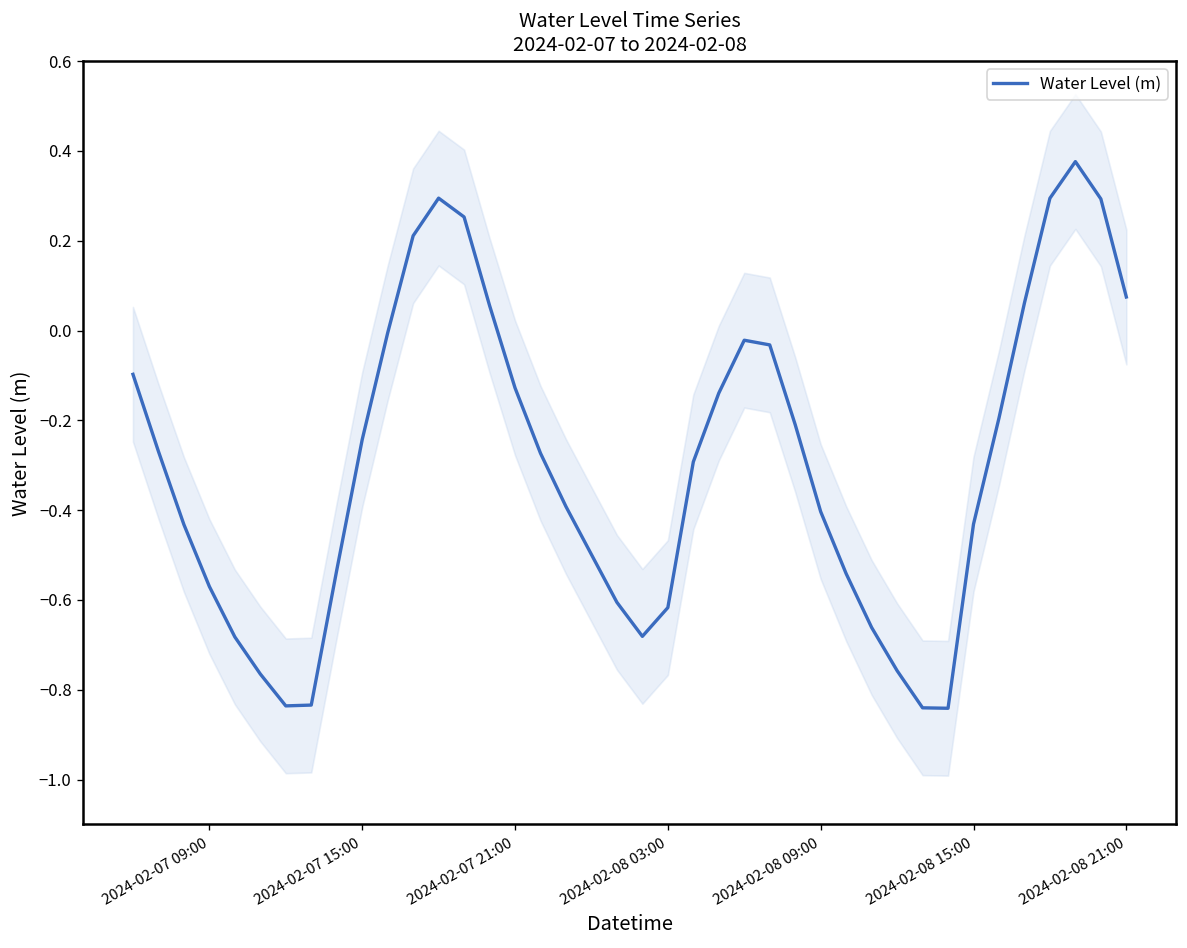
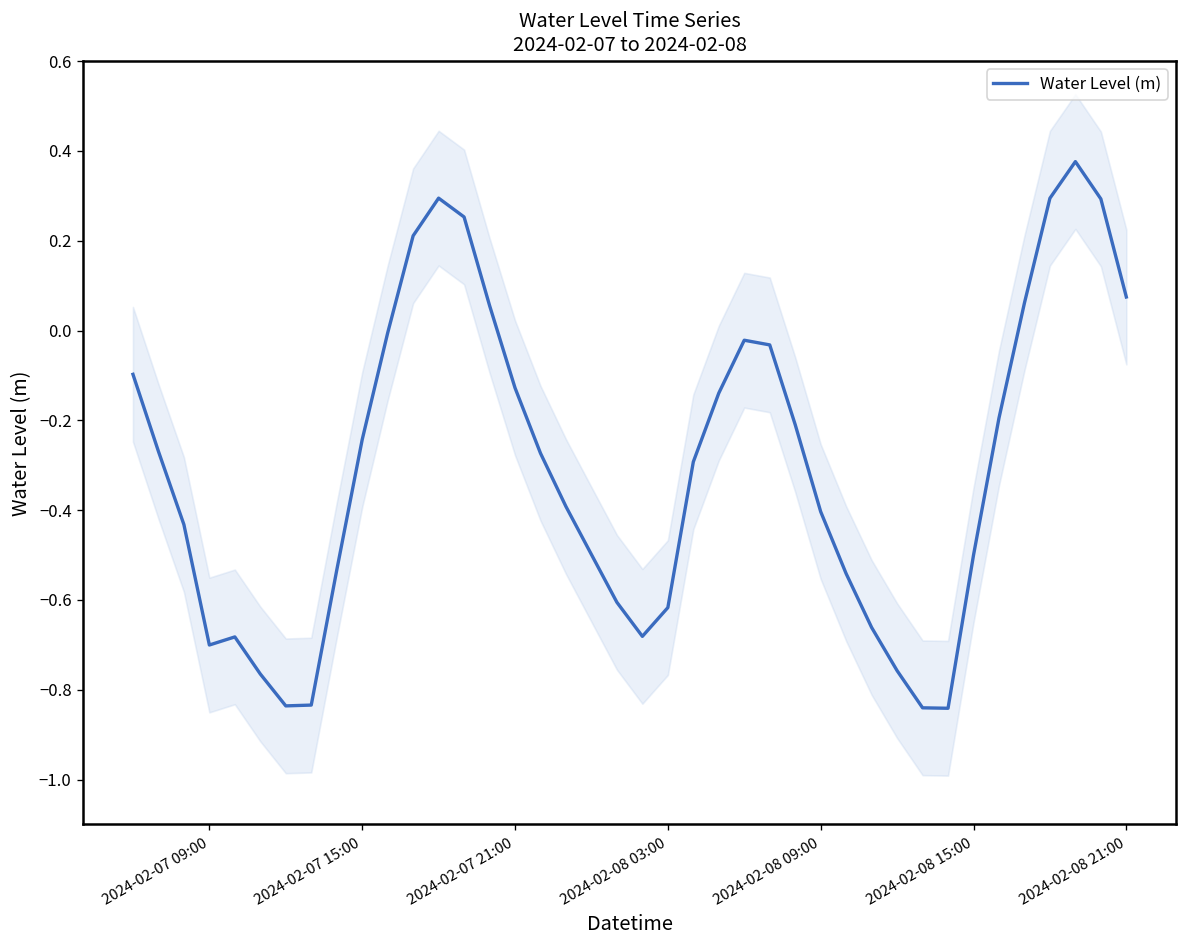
Water Level (m), 2024-02-07 09:00: -0.57 -> -0.70
Water Level (m), 2024-02-08 15:00: -0.43 -> -0.50
